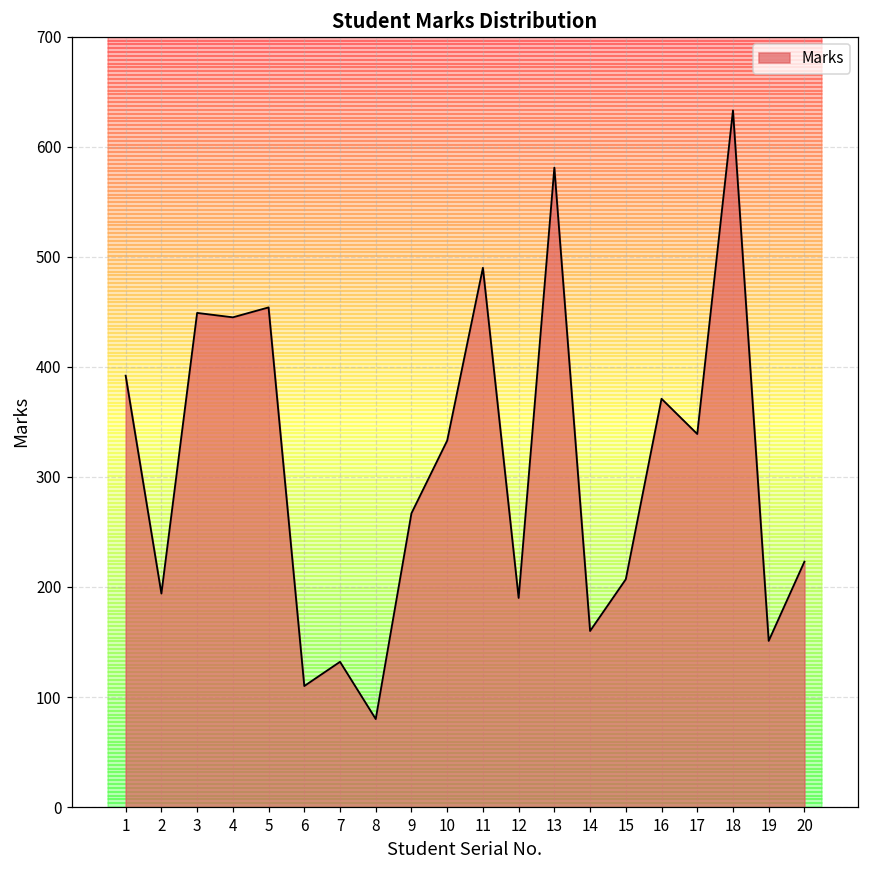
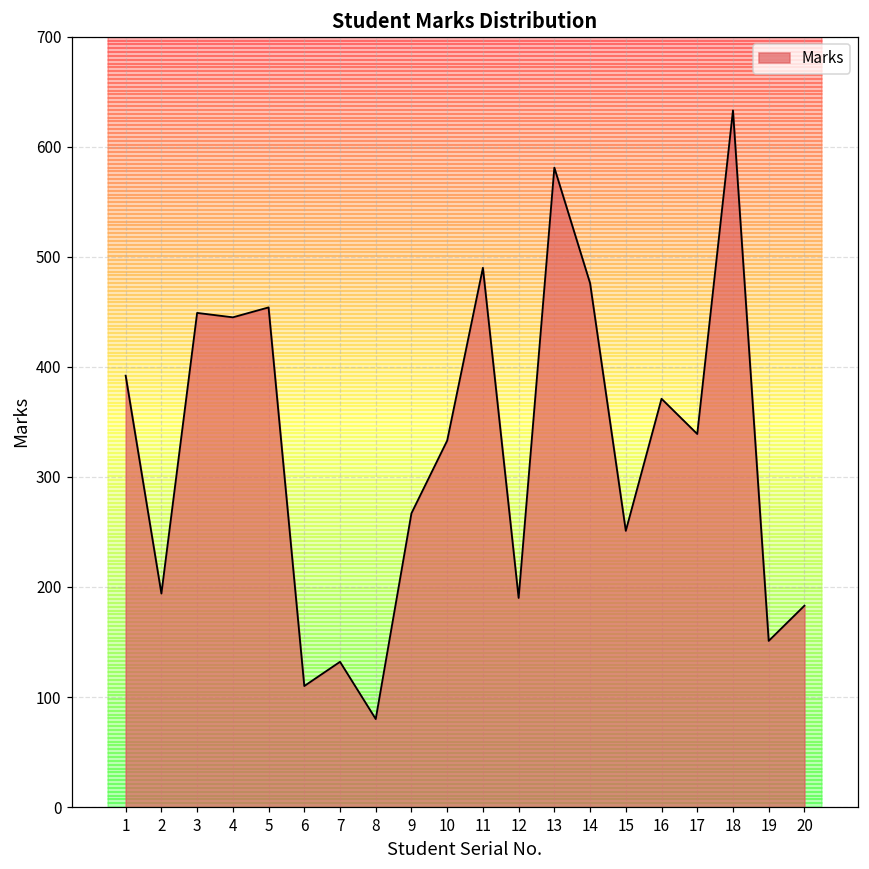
14: 160 -> 476
15: 207 -> 251
20: 223 -> 183
